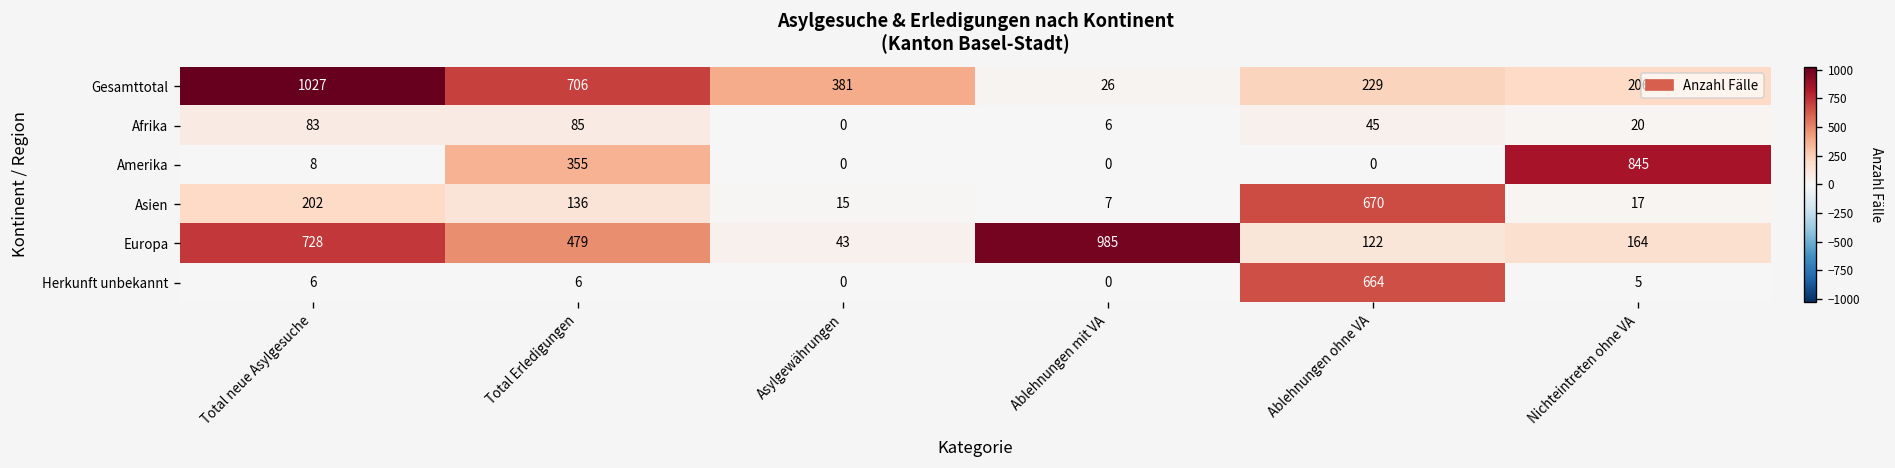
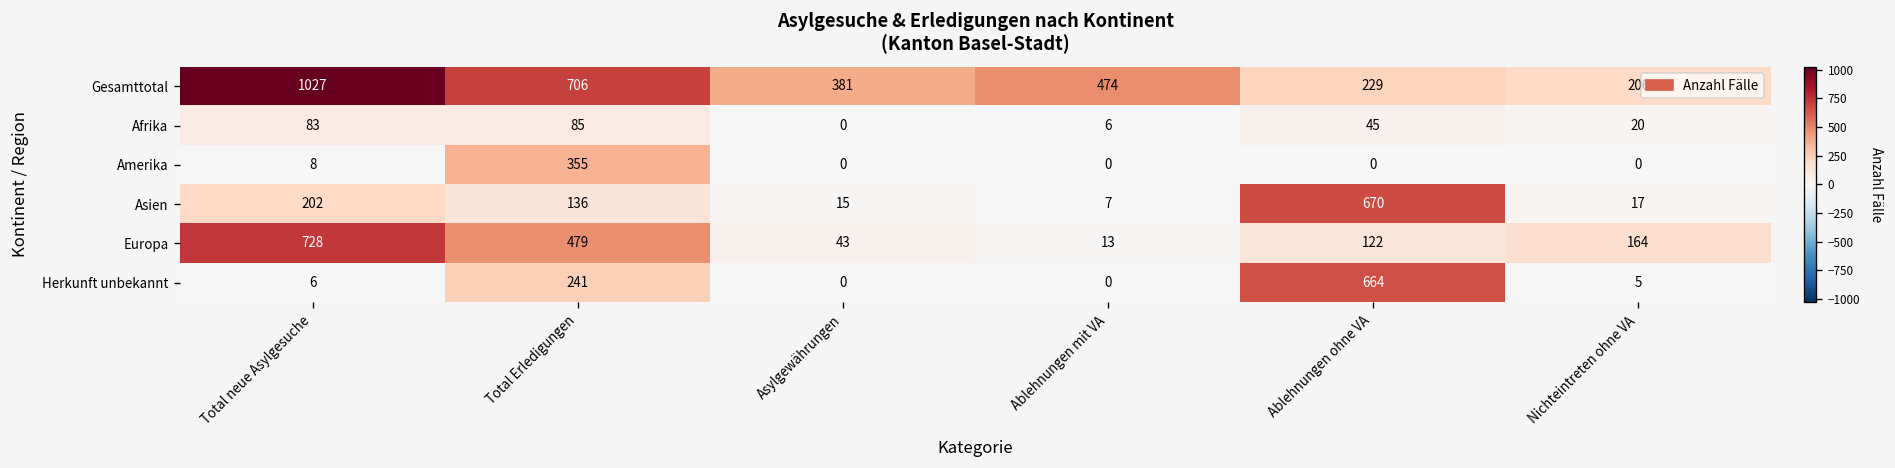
Gesamttotal, Ablehnungen mit VA: 26 -> 474
Amerika, Nichteintreten ohne VA: 845 -> 0
Europa, Ablehnungen mit VA: 985 -> 13
Herkunft unbekannt, Total Erledigungen: 6 -> 241
